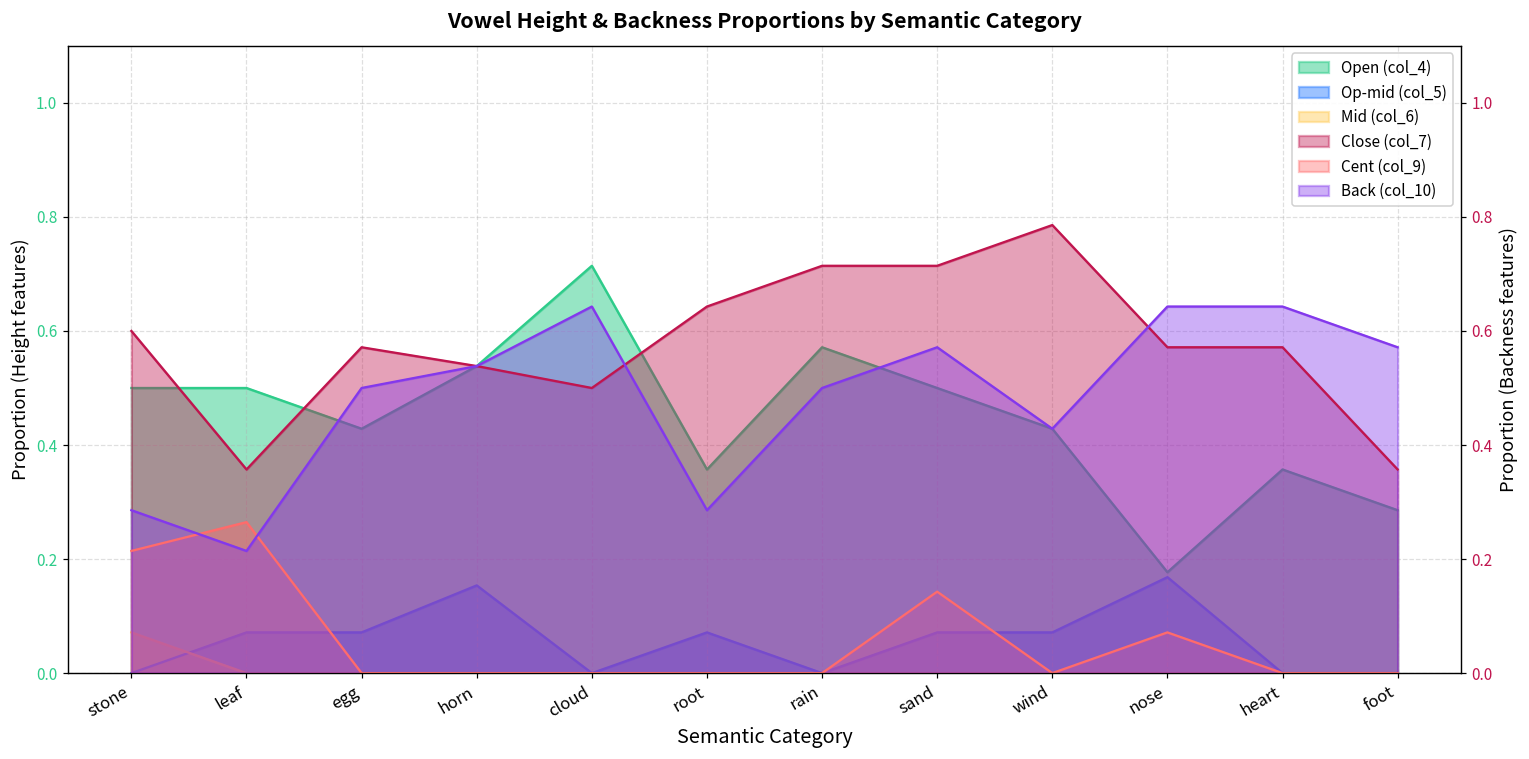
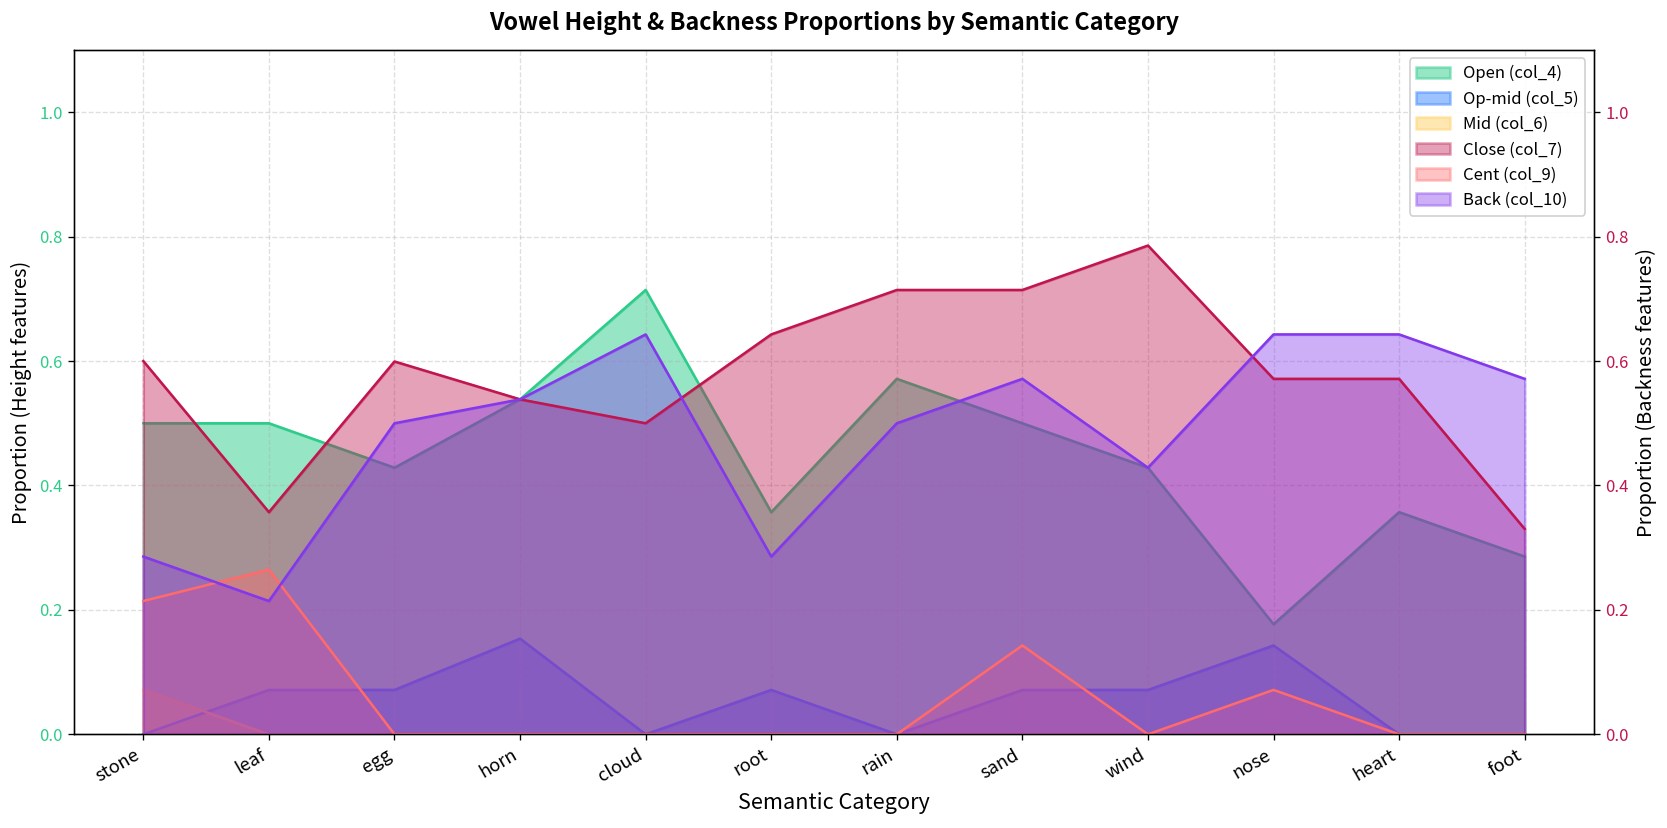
Op-mid (col_5), nose: 0.17 -> 0.14
Close (col_7), egg: 0.57 -> 0.60
Close (col_7), foot: 0.36 -> 0.33
